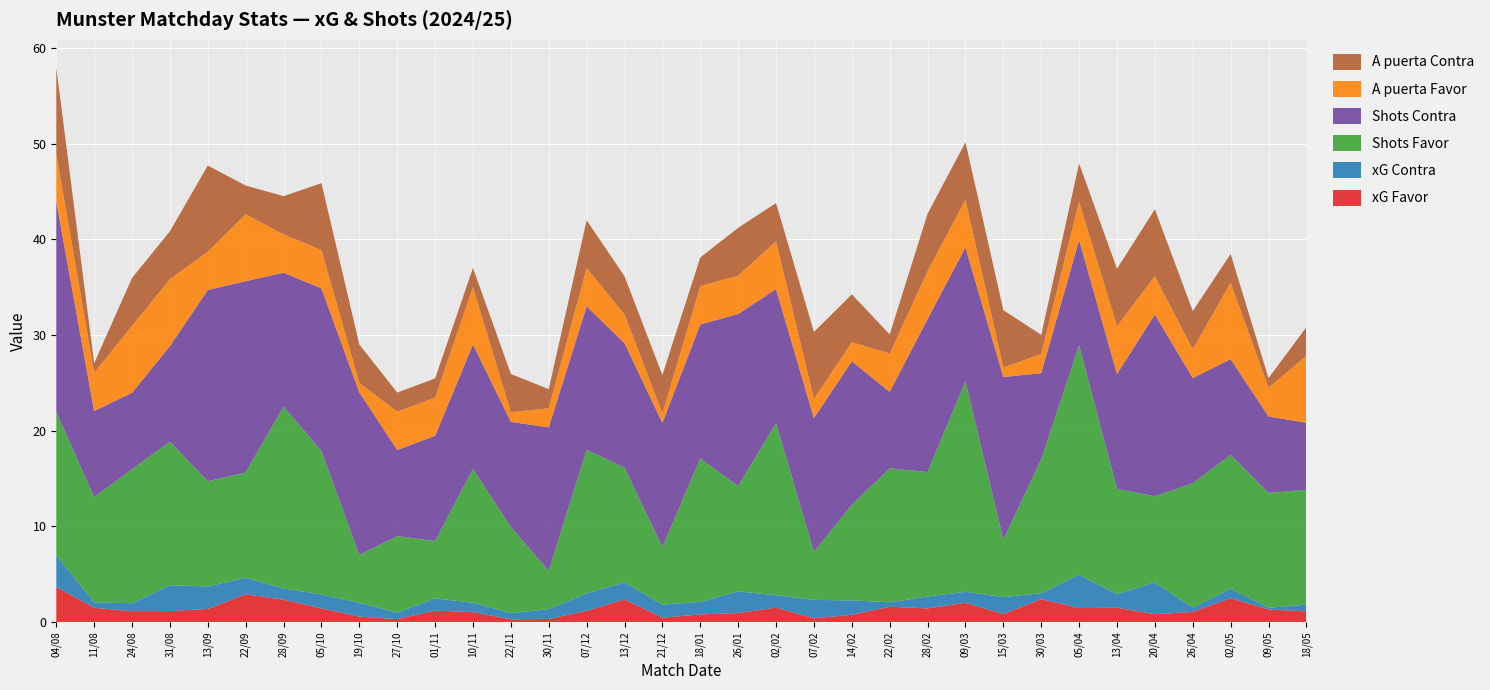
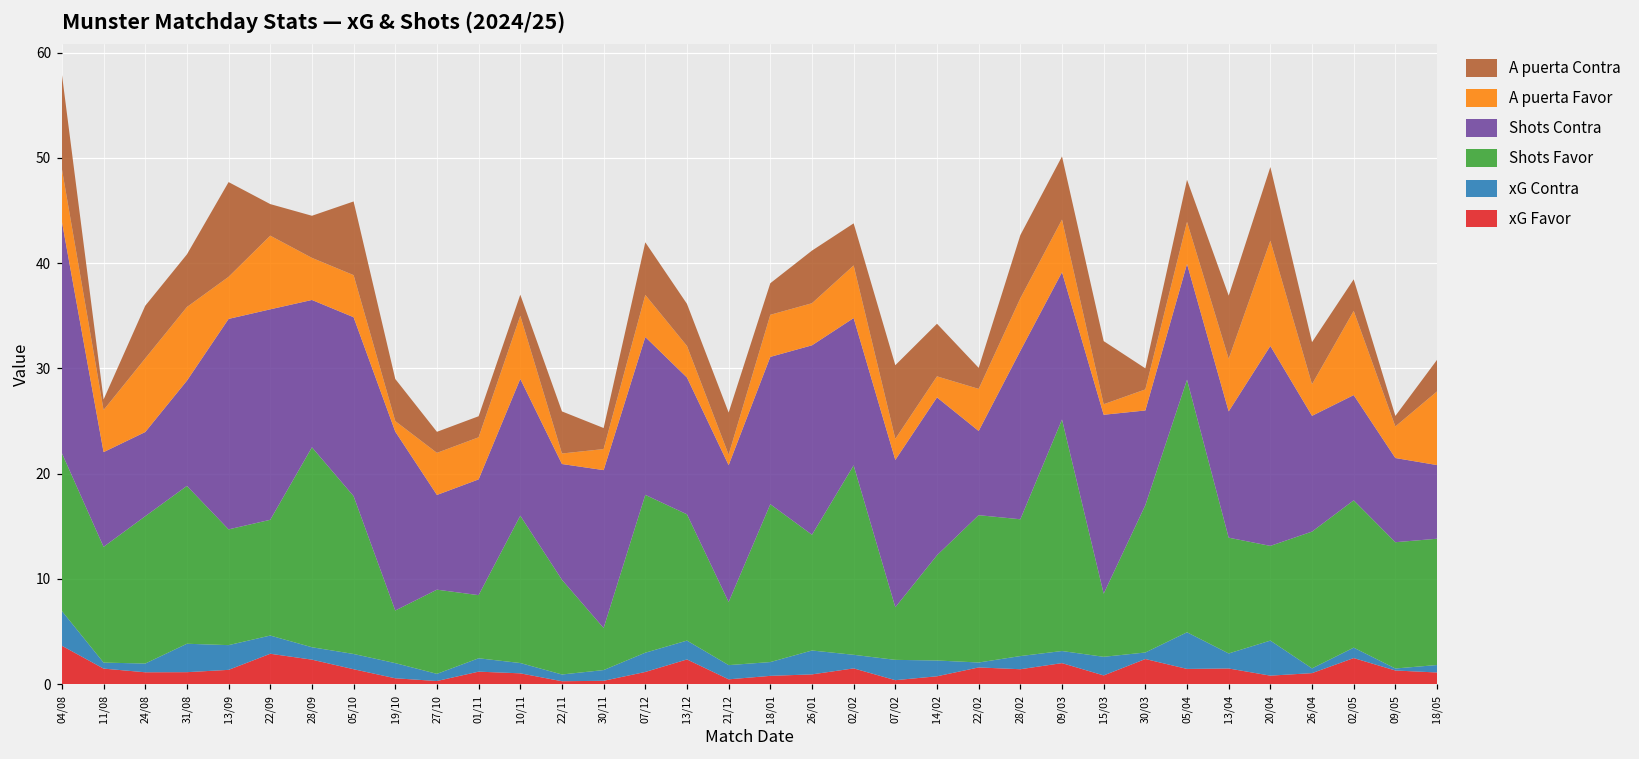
A puerta Favor, 20/04: 4 -> 10
